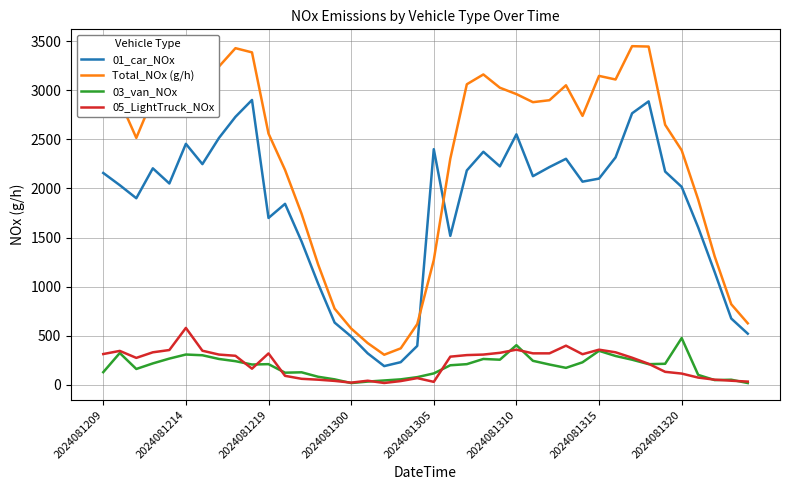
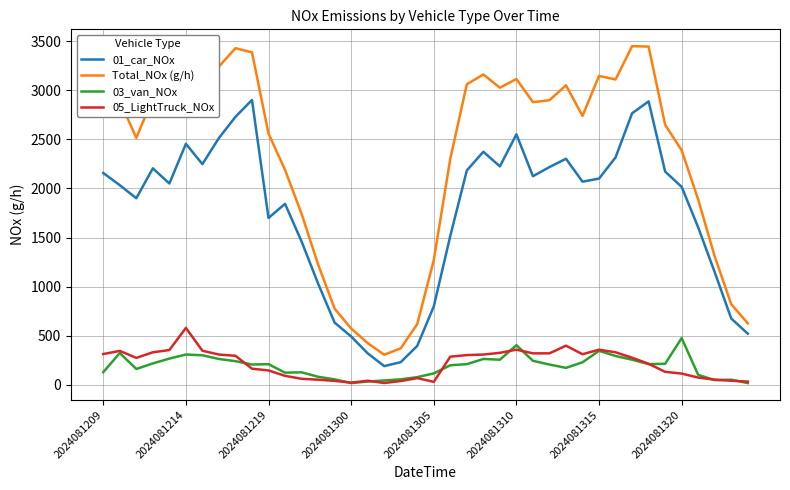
05_LightTruck_NOx, 2024081219: 300 -> 100
01_car_NOx, 2024081305: 2400 -> 800
Total_NOx (g/h), 2024081310: 3000 -> 3100
